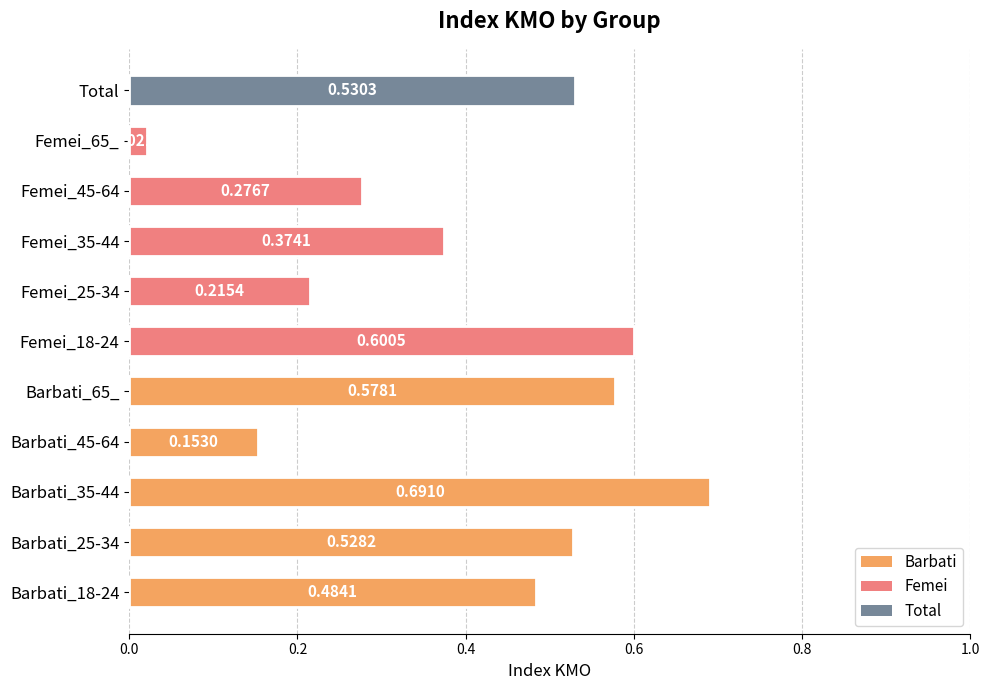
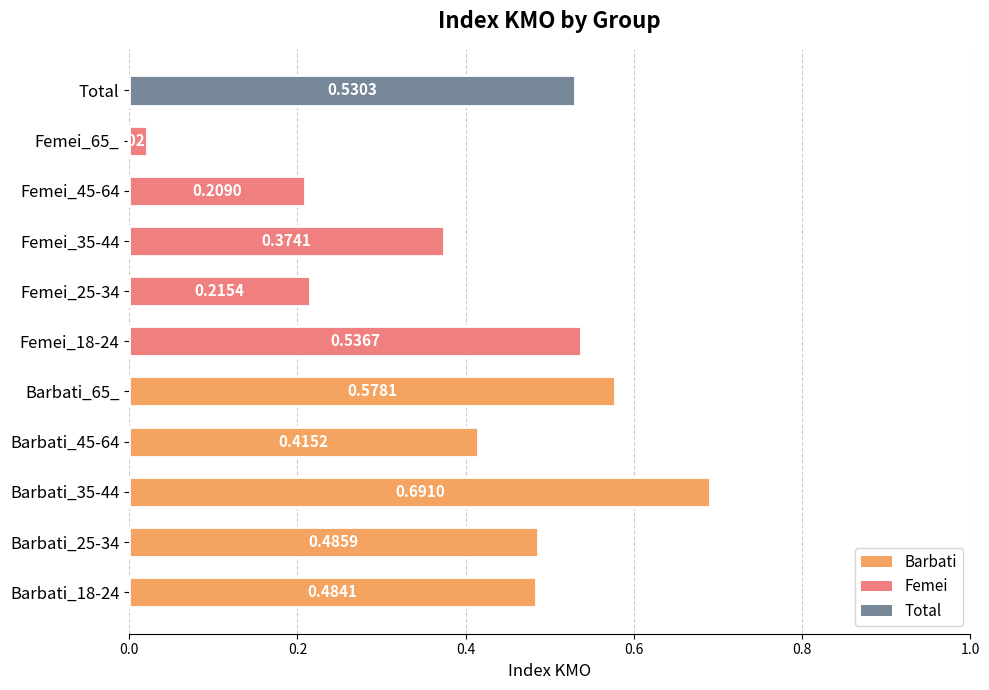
Femei_45-64: 0.2767 -> 0.2090
Femei_18-24: 0.6005 -> 0.5367
Barbati_45-64: 0.1530 -> 0.4152
Barbati_25-34: 0.5282 -> 0.4859
